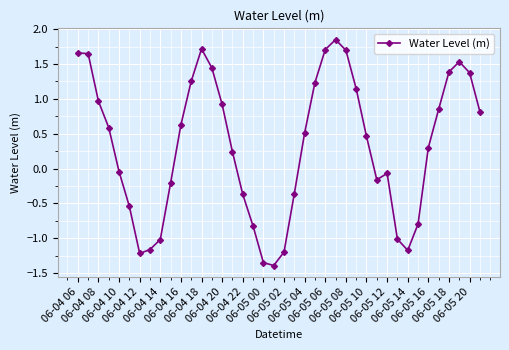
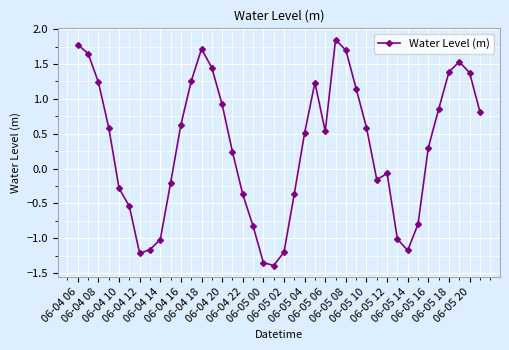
06-04 06: 1.7 -> 1.8
06-04 08: 1.0 -> 1.2
06-04 10: 0.0 -> -0.3
06-05 06: 1.7 -> 0.5
06-05 10: 0.5 -> 0.6
